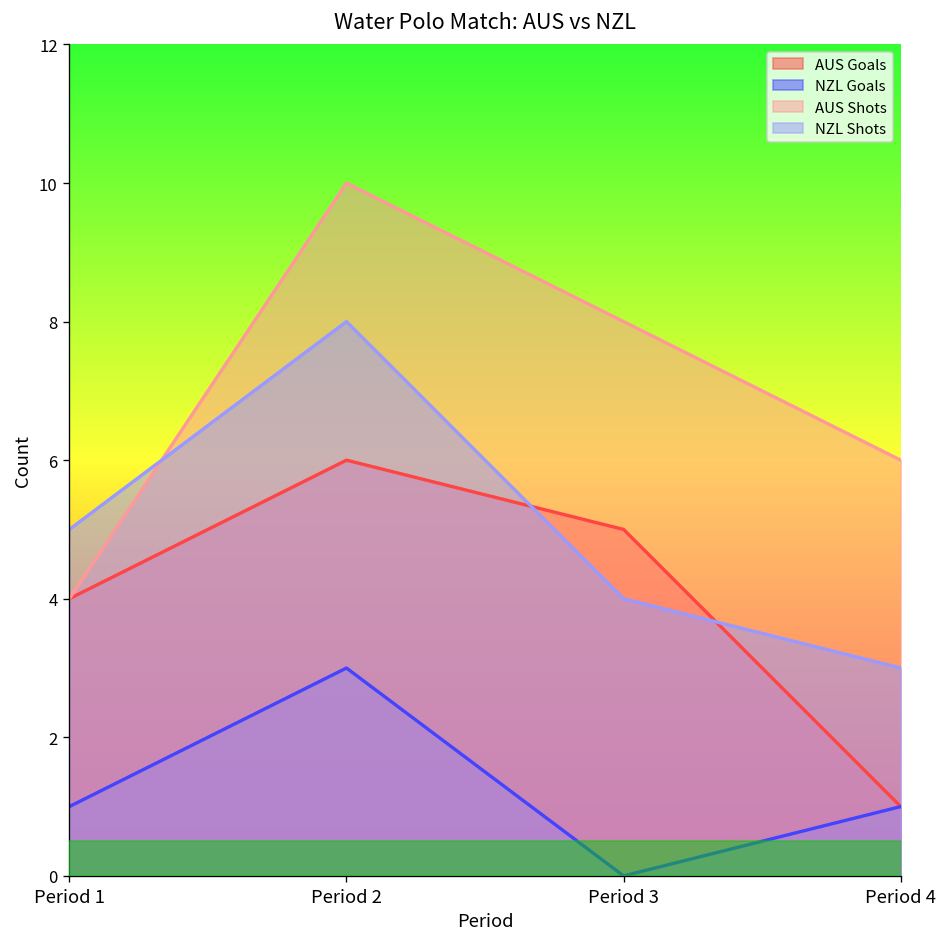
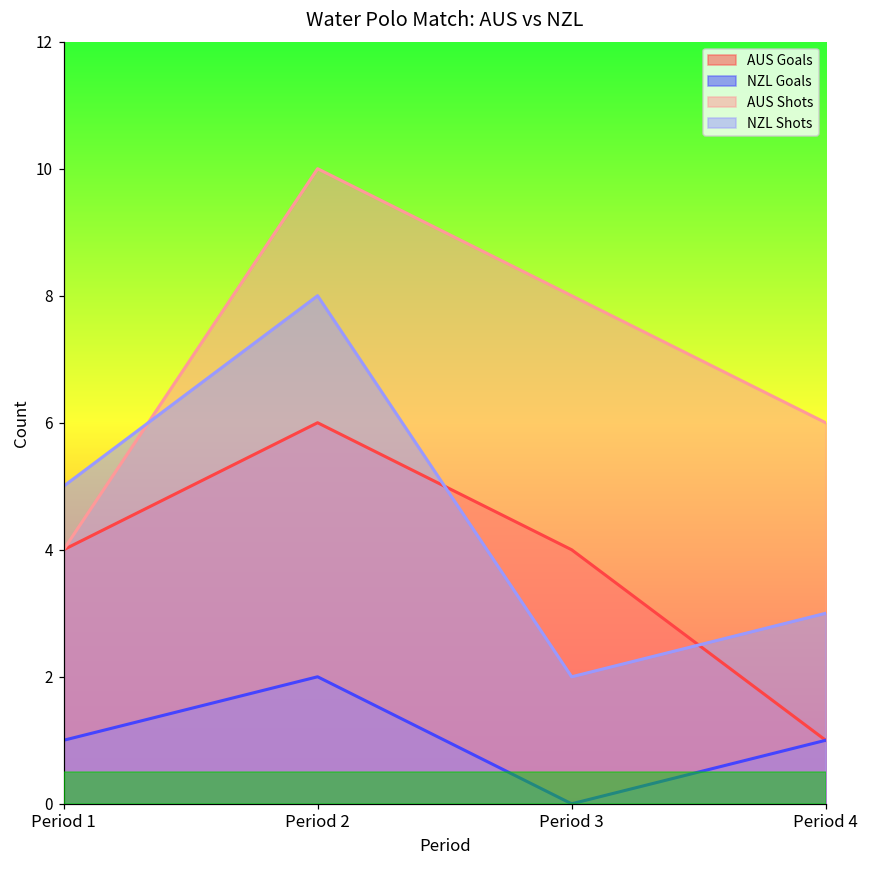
NZL Goals, Period 2: 3 -> 2
AUS Goals, Period 3: 5 -> 4
NZL Shots, Period 3: 4 -> 2
